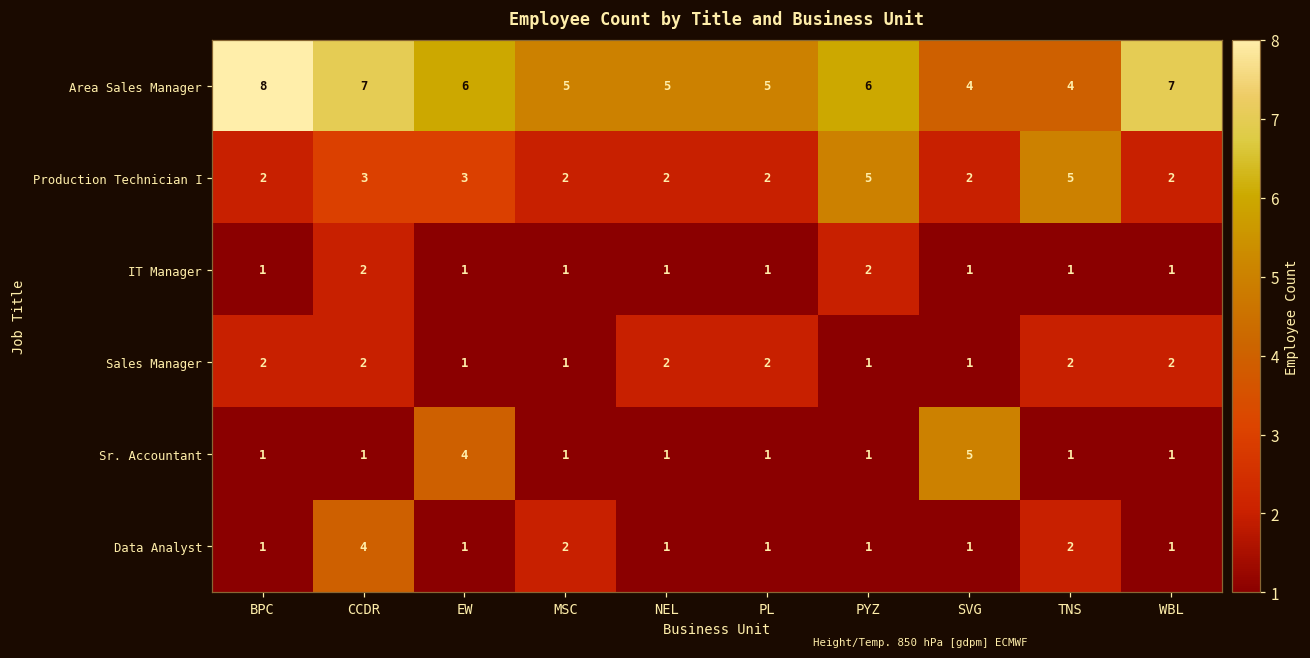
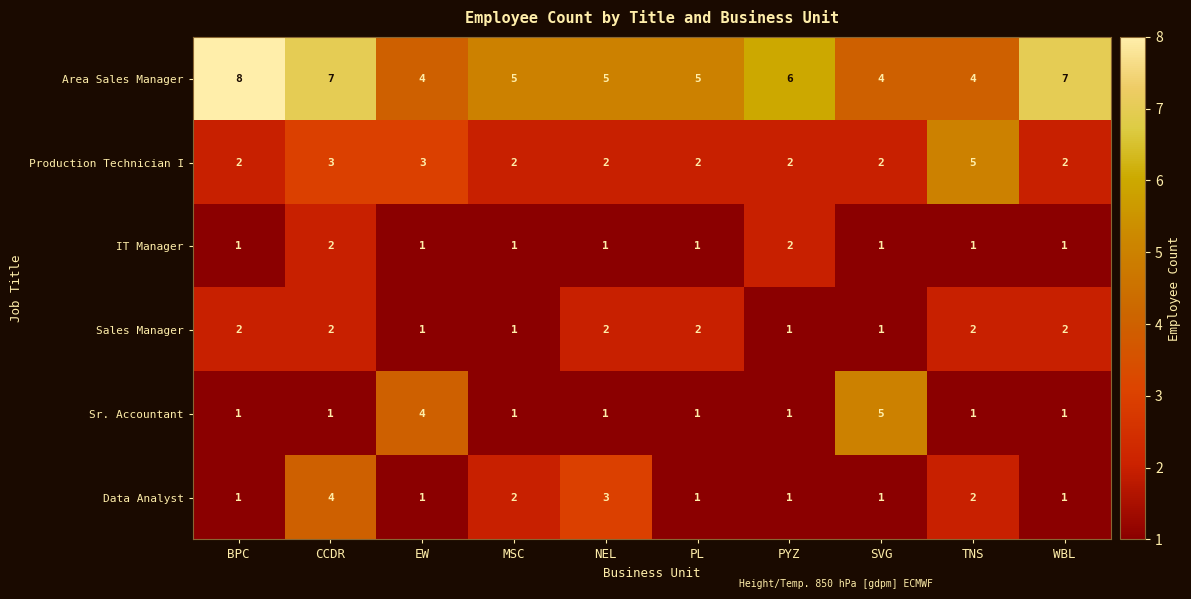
Area Sales Manager, EW: 6 -> 4
Production Technician I, PYZ: 5 -> 2
Data Analyst, NEL: 1 -> 3
